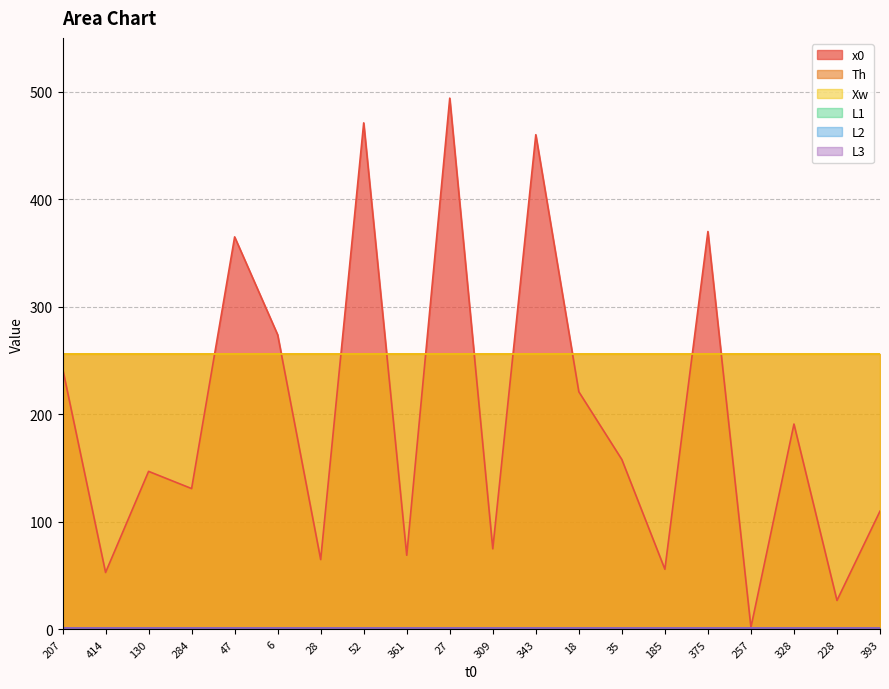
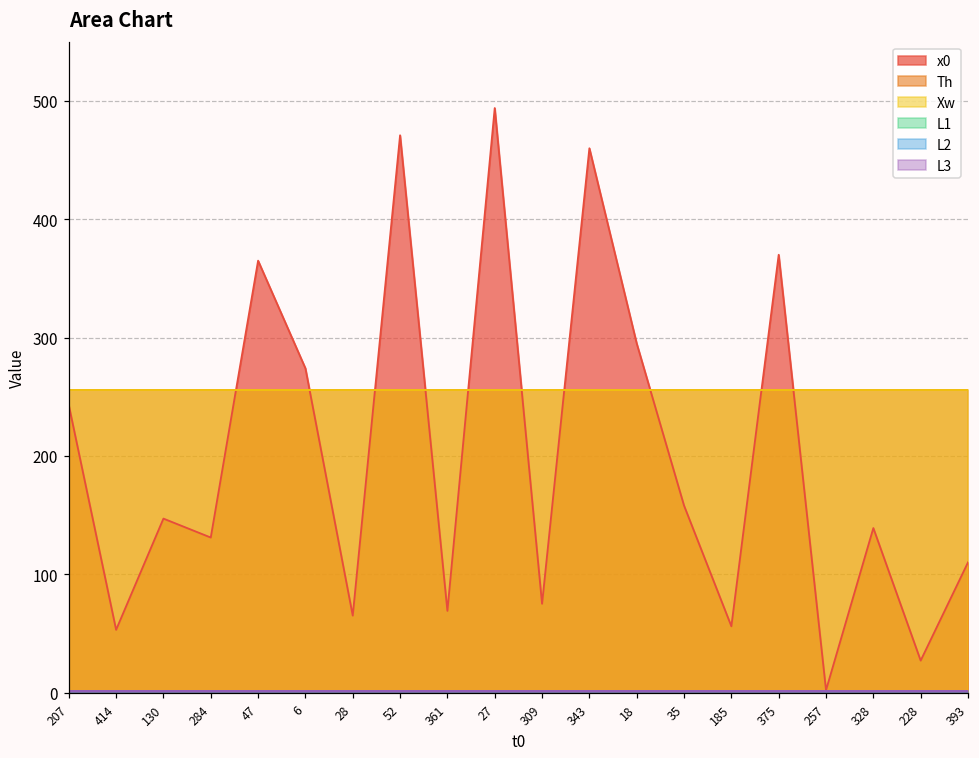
x0, 18: 221 -> 295
x0, 328: 191 -> 139
